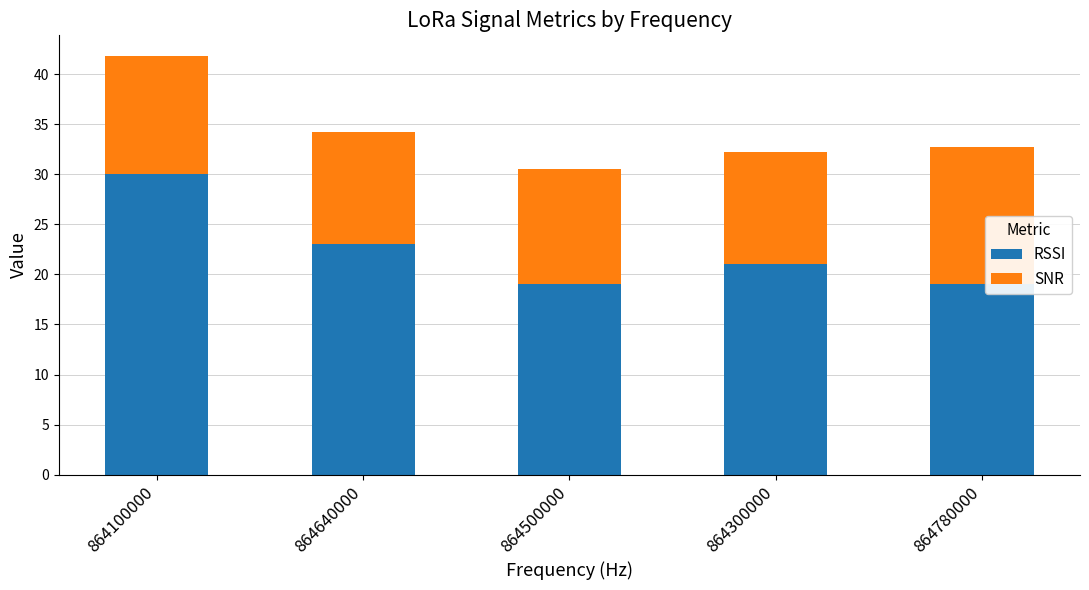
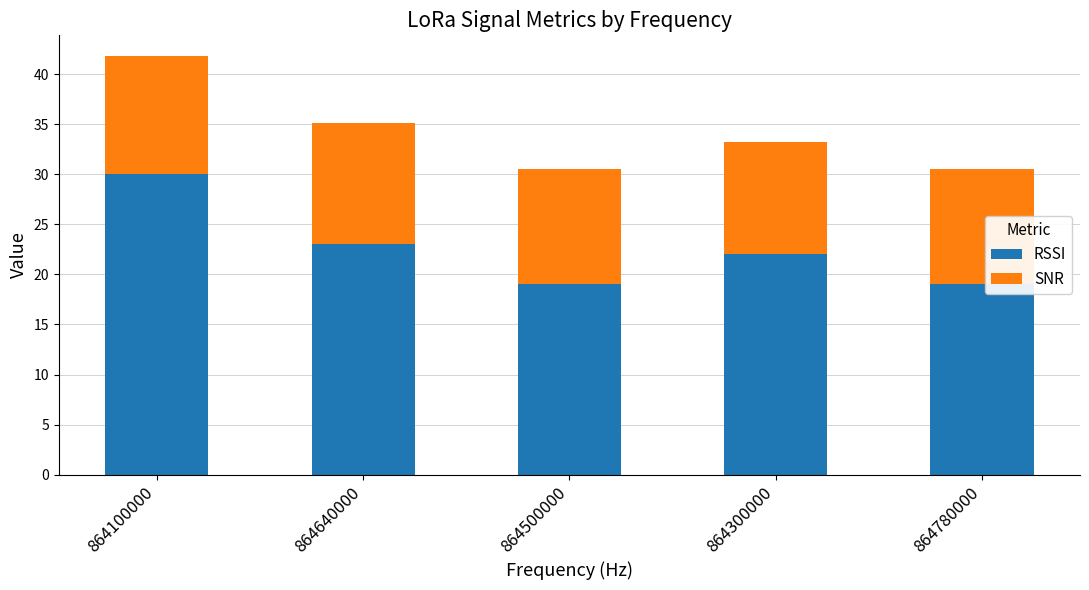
SNR, 864640000: 11.2 -> 12.1
RSSI, 864300000: 21.0 -> 22.0
SNR, 864780000: 13.7 -> 11.5
